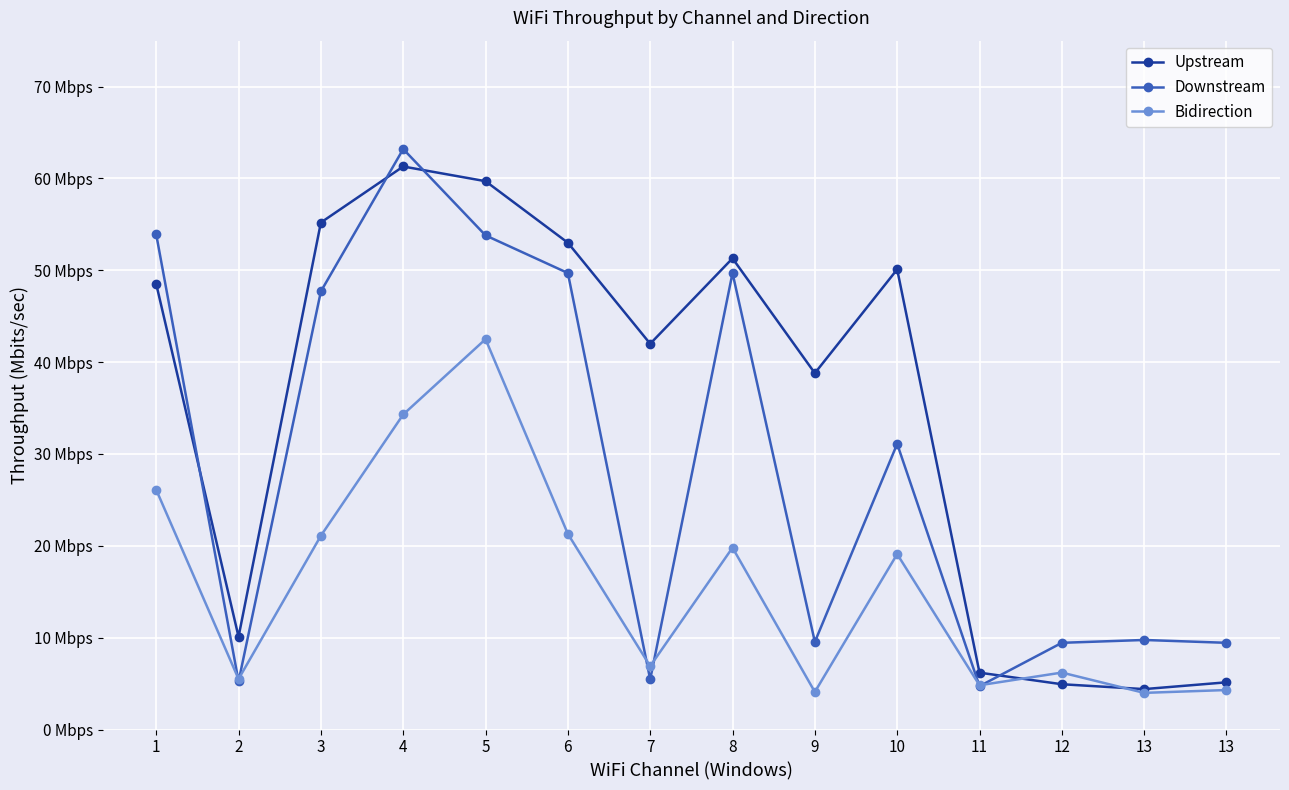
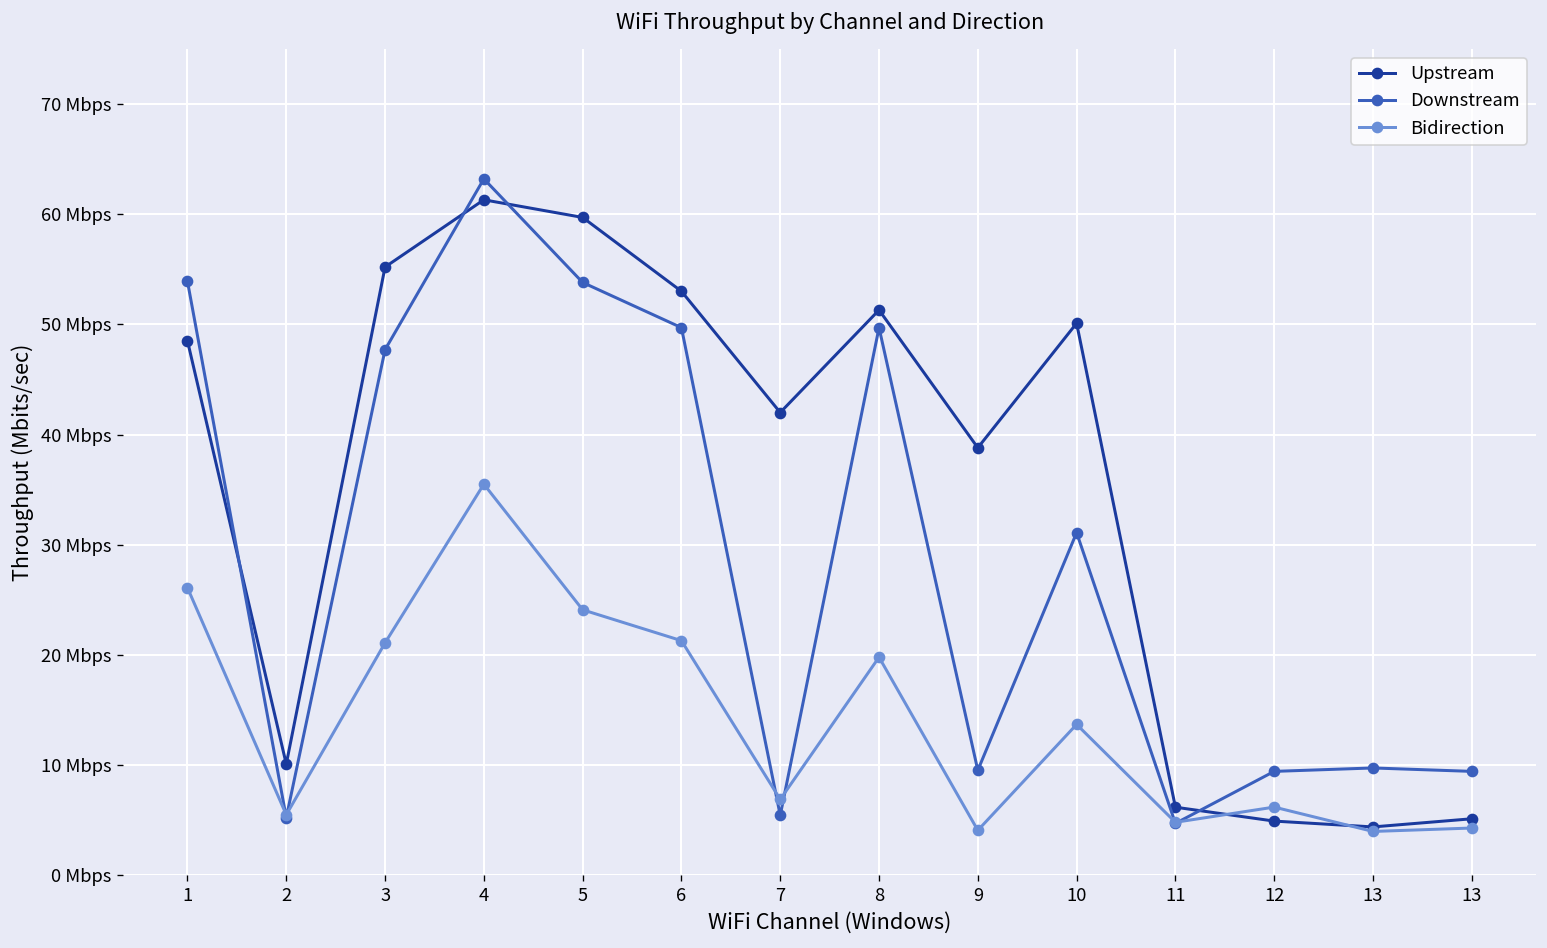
Bidirection, 4: 34 Mbps -> 36 Mbps
Bidirection, 5: 43 Mbps -> 24 Mbps
Bidirection, 10: 19 Mbps -> 14 Mbps
